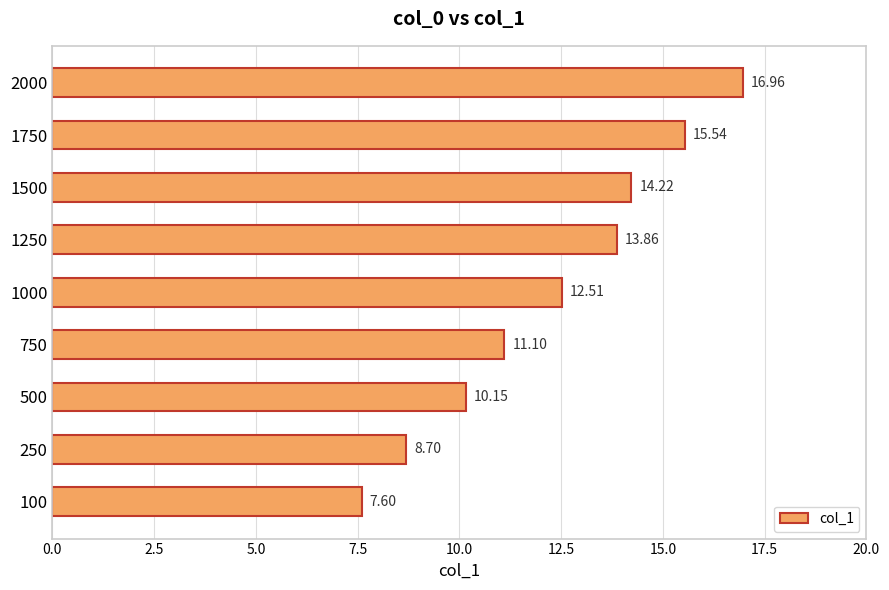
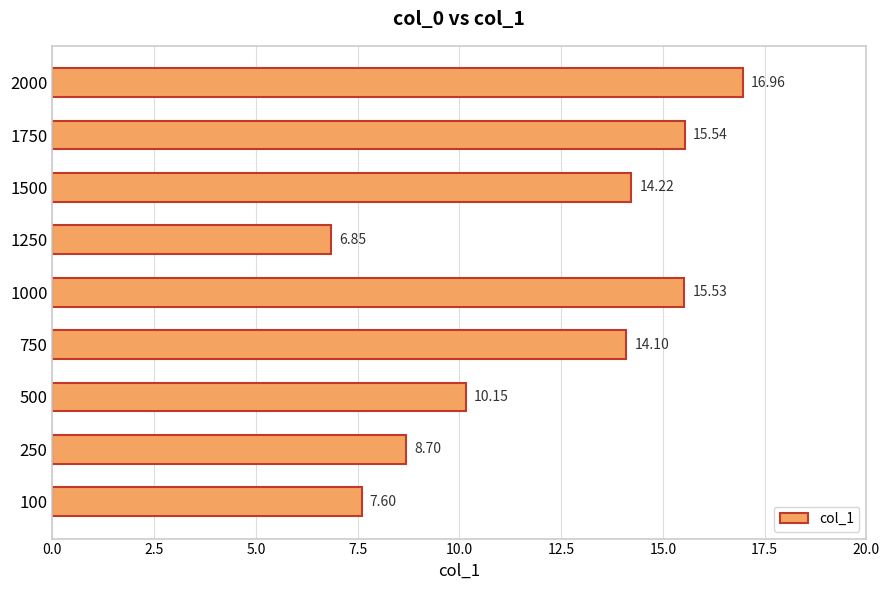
1250: 13.86 -> 6.85
1000: 12.51 -> 15.53
750: 11.10 -> 14.10
